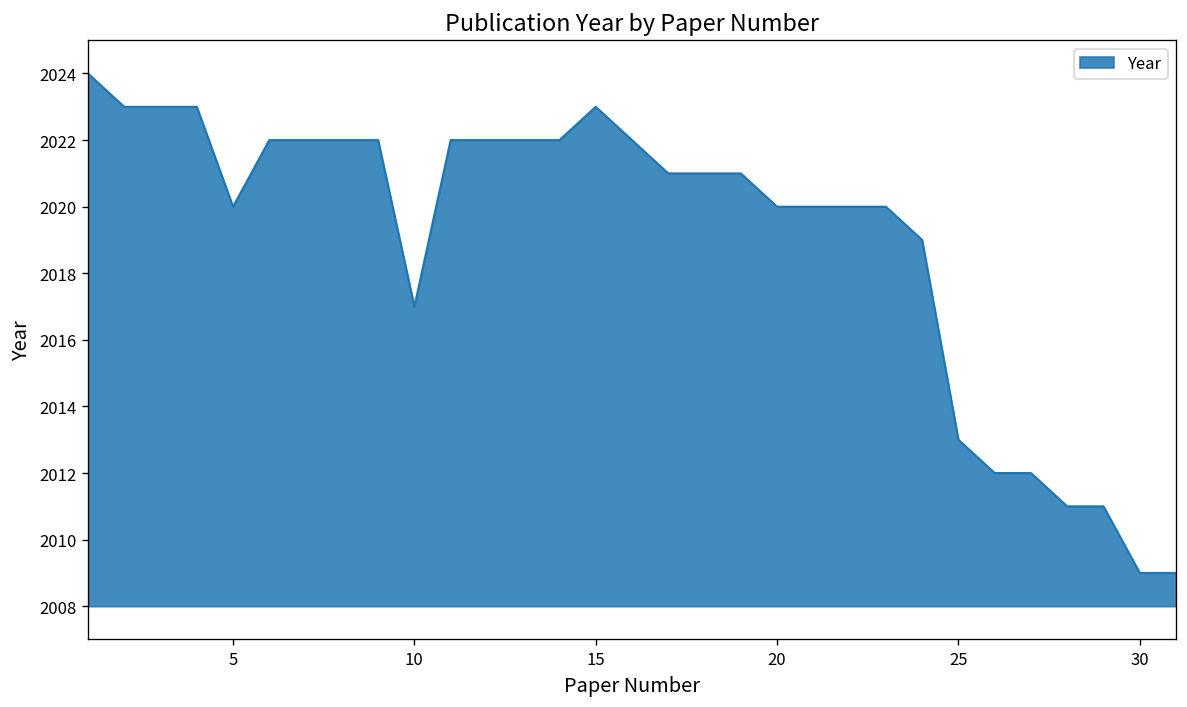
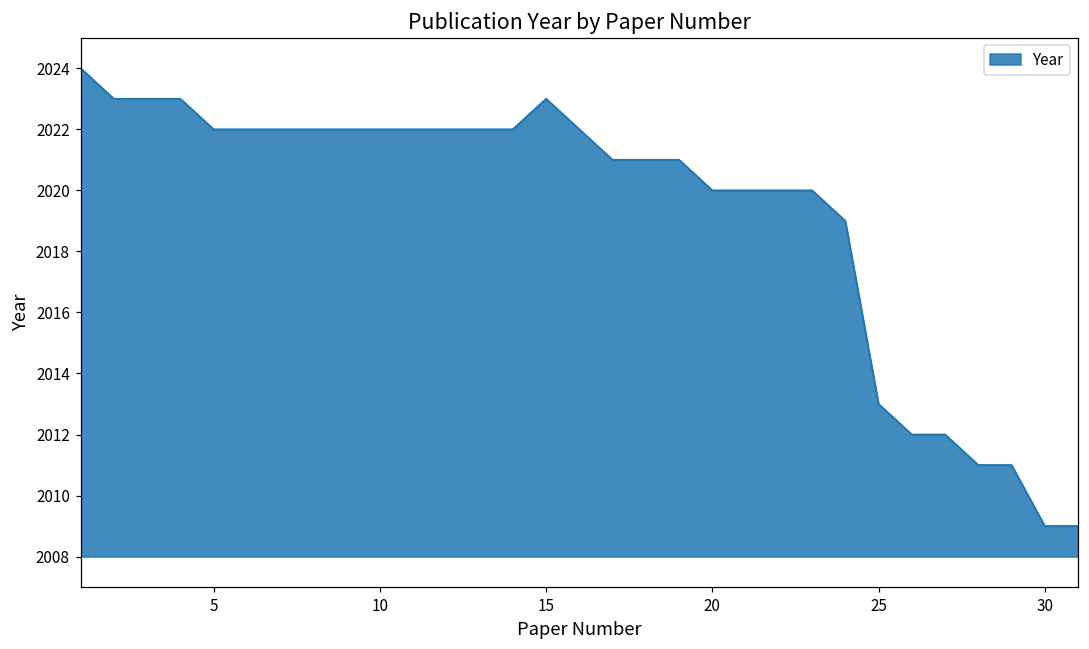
5: 2020 -> 2022
10: 2017 -> 2022
